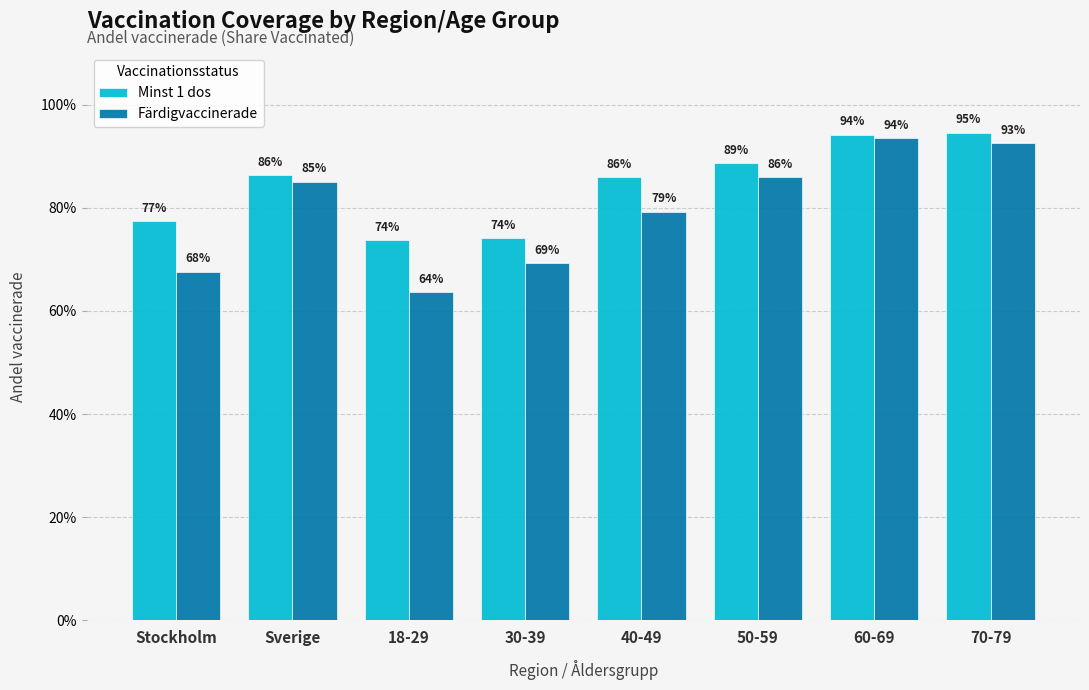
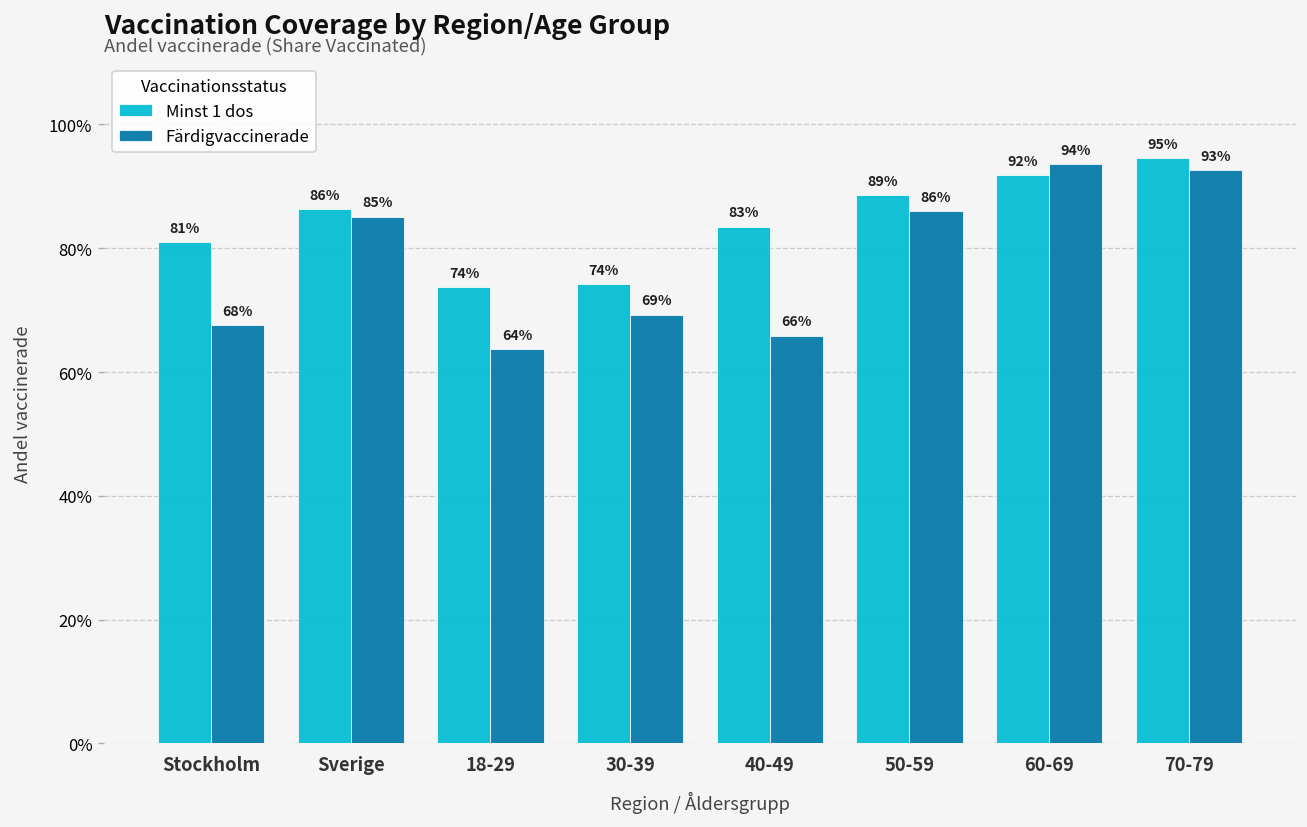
Minst 1 dos, Stockholm: 77% -> 81%
Minst 1 dos, 40-49: 86% -> 83%
Färdigvaccinerade, 40-49: 79% -> 66%
Minst 1 dos, 60-69: 94% -> 92%
